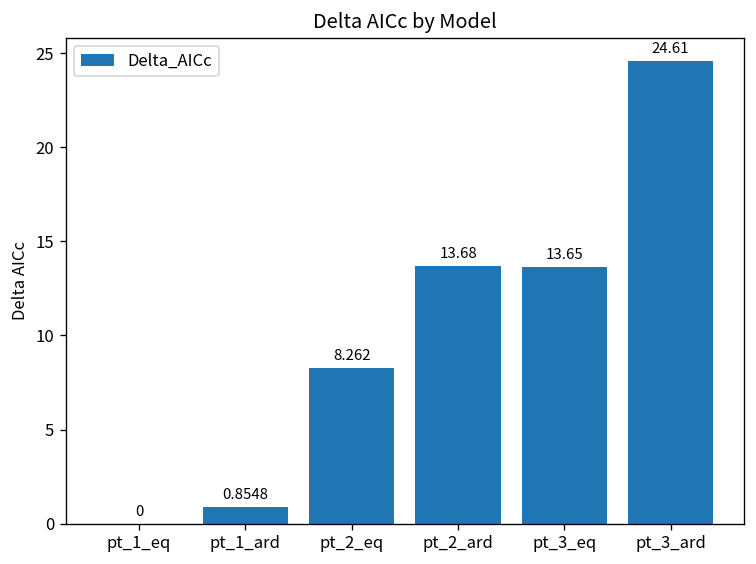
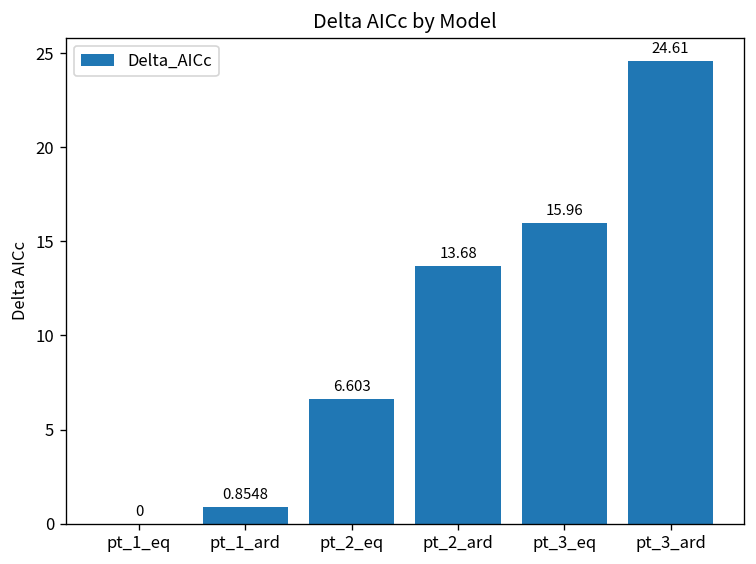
pt_2_eq: 8.262 -> 6.603
pt_3_eq: 13.65 -> 15.96
